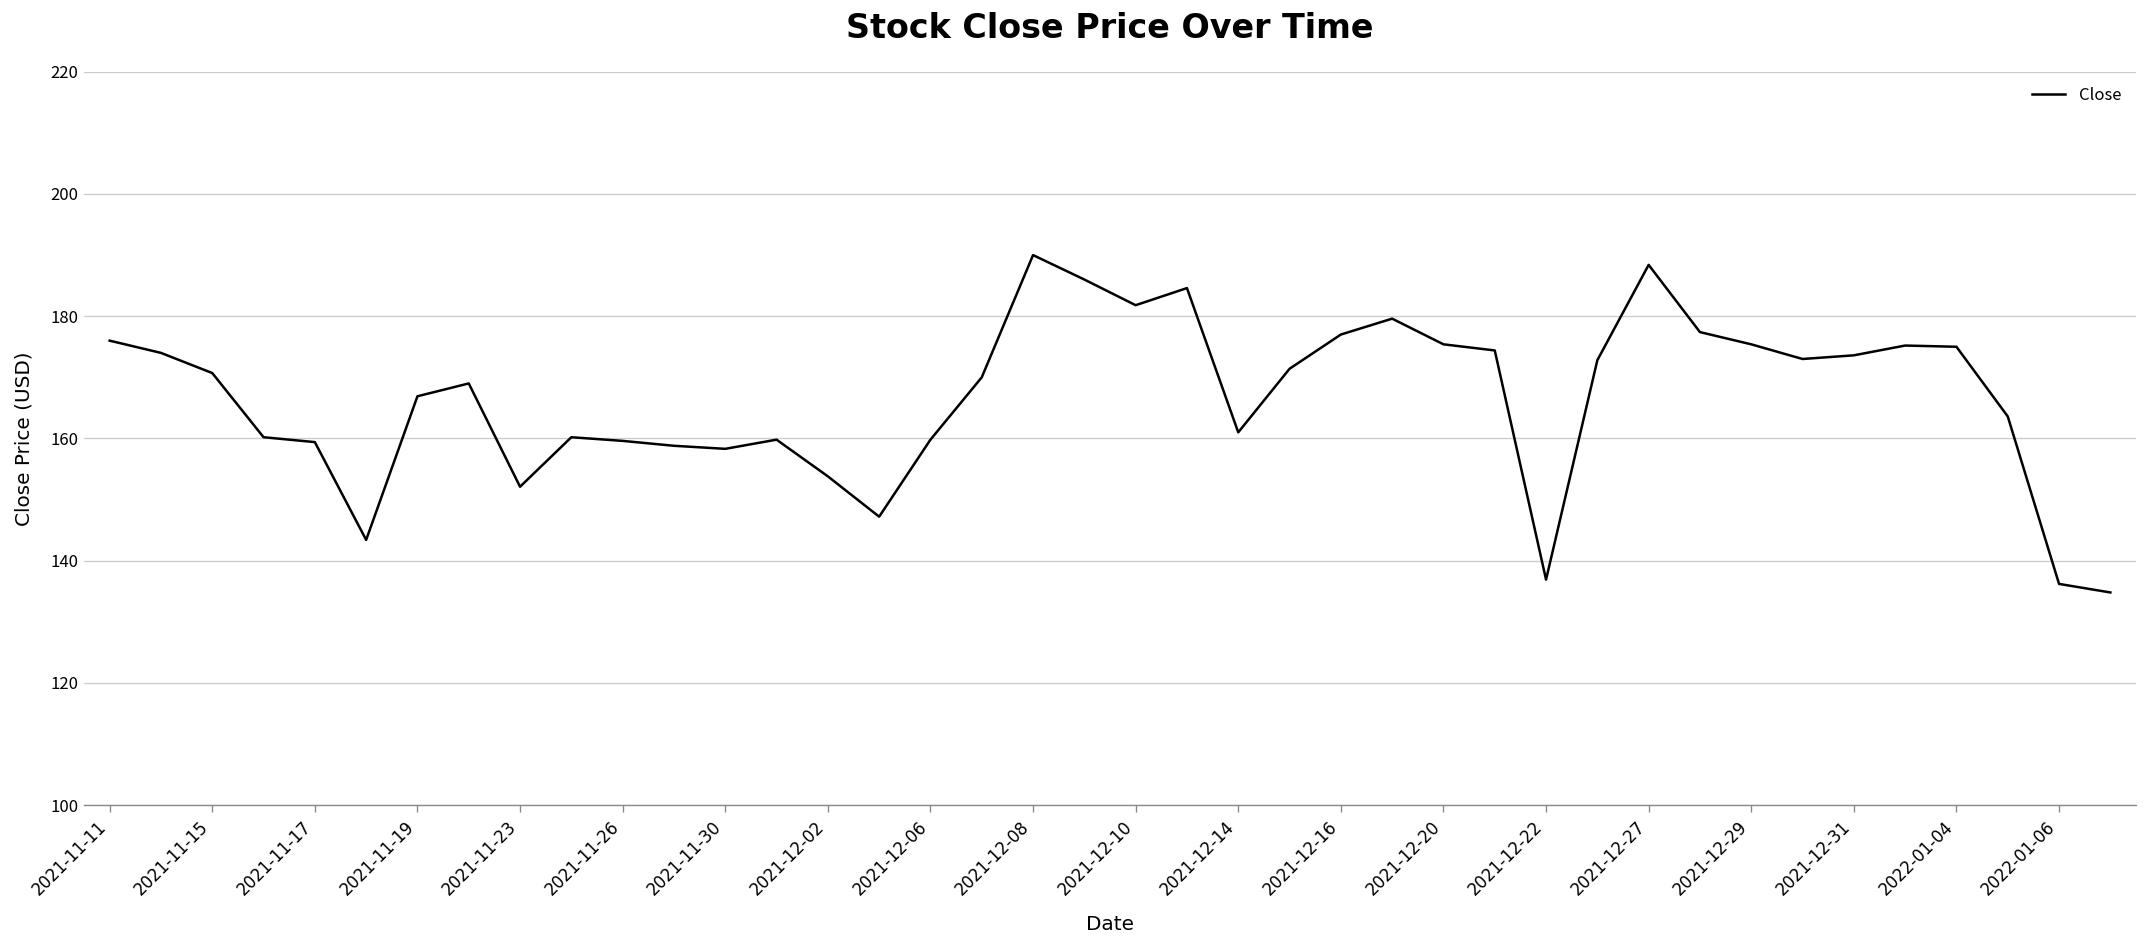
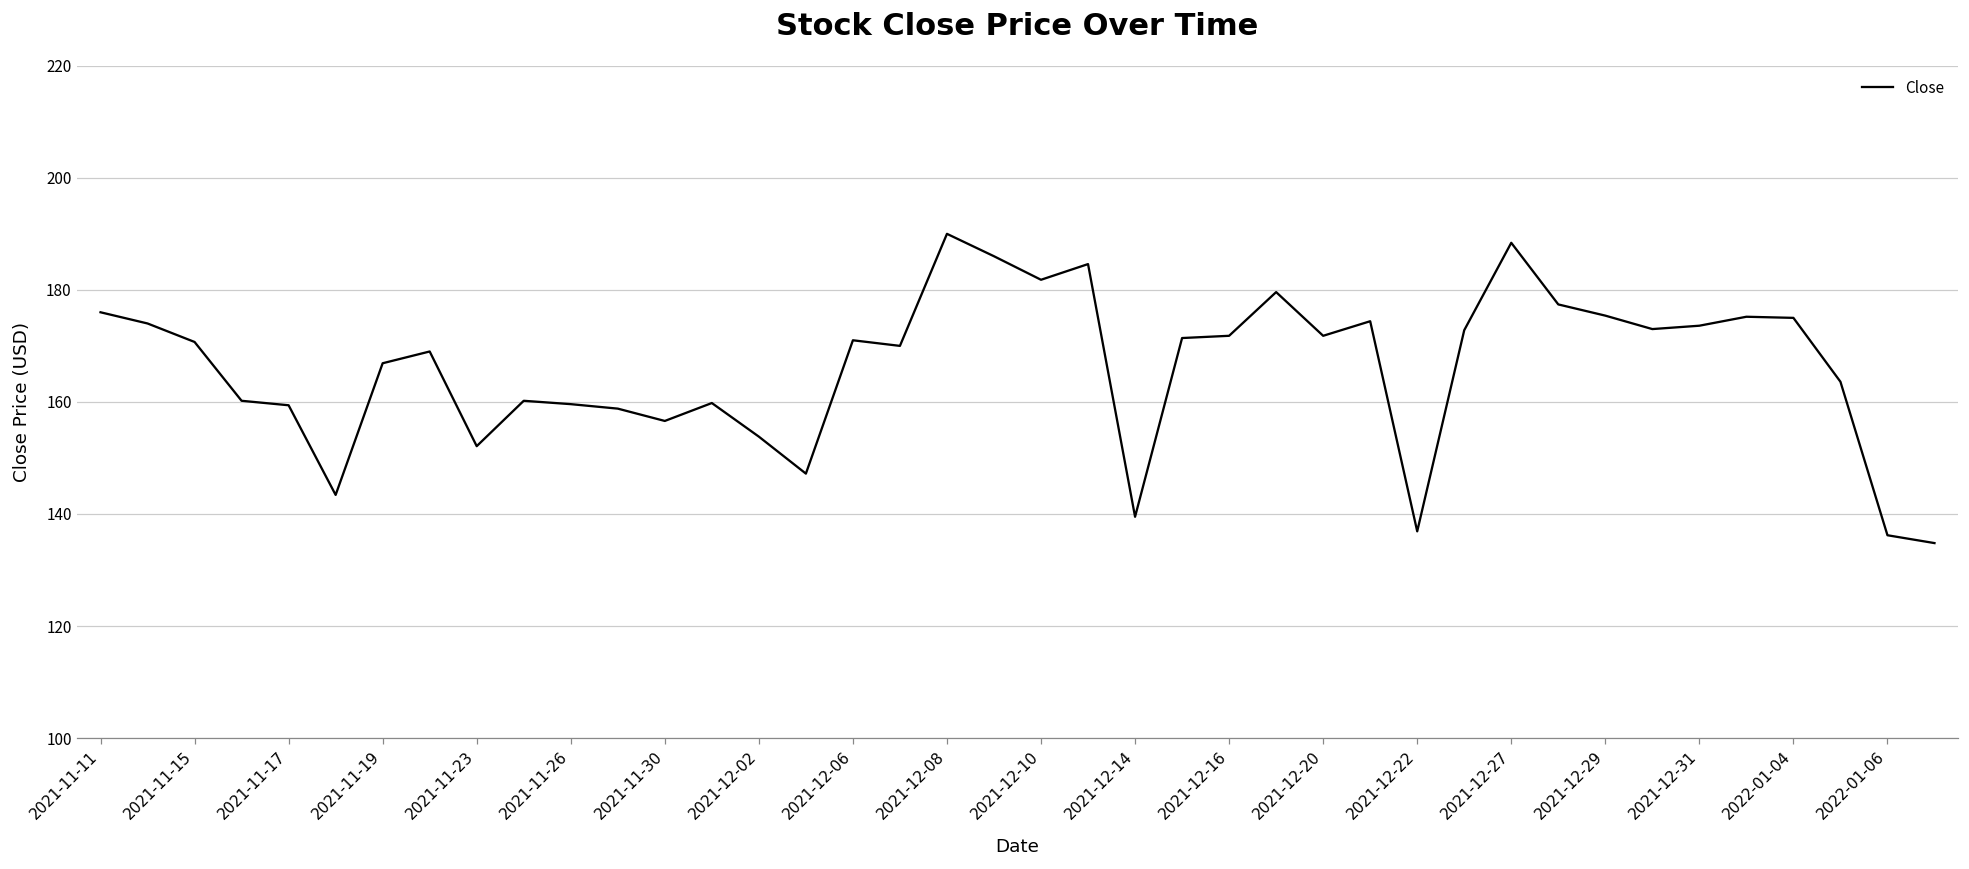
2021-11-30: 158 -> 157
2021-12-06: 160 -> 171
2021-12-14: 161 -> 140
2021-12-16: 177 -> 172
2021-12-20: 175 -> 172
